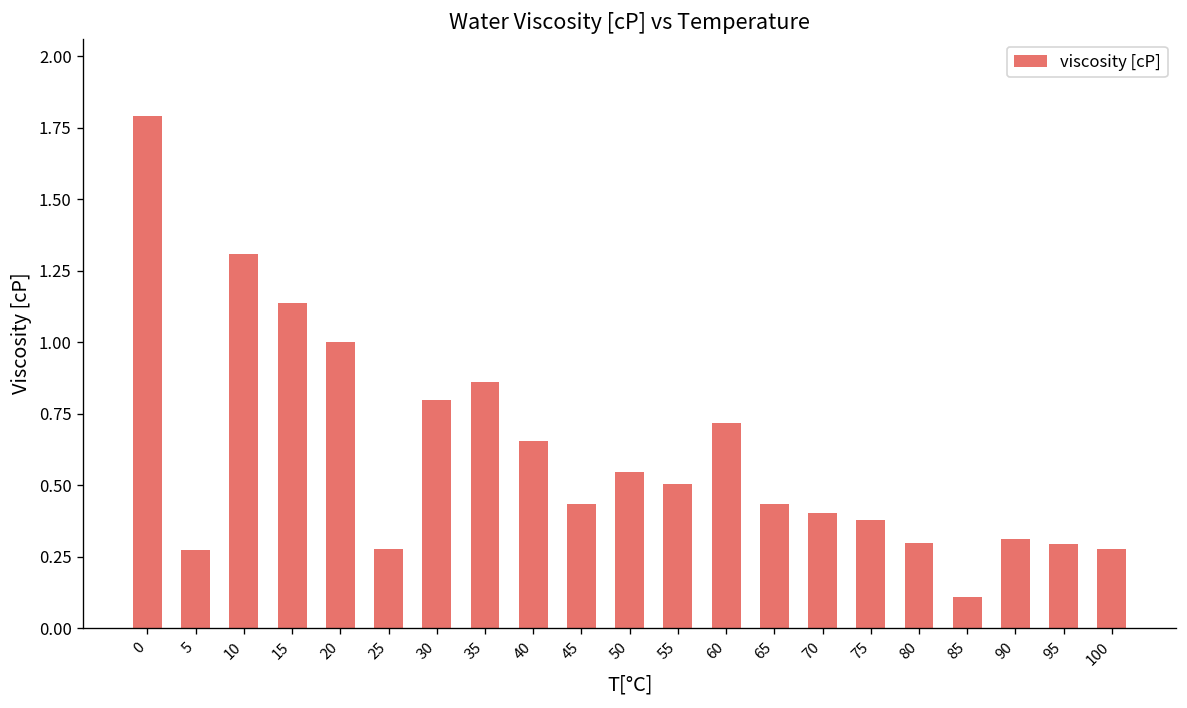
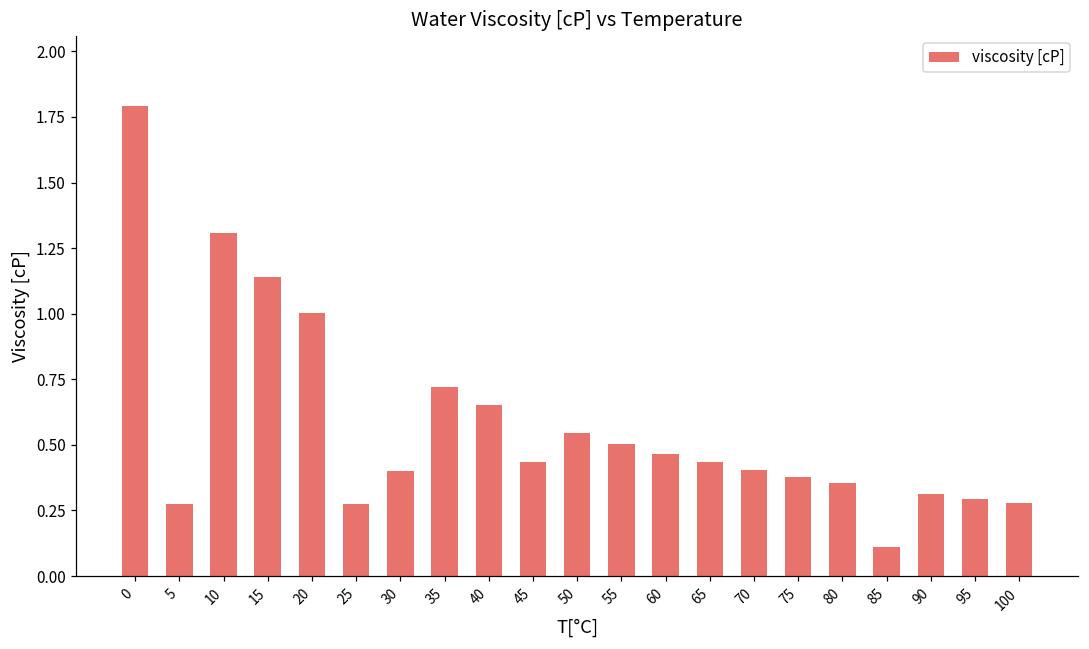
30: 0.80 -> 0.40
35: 0.86 -> 0.72
60: 0.72 -> 0.47
80: 0.30 -> 0.35
